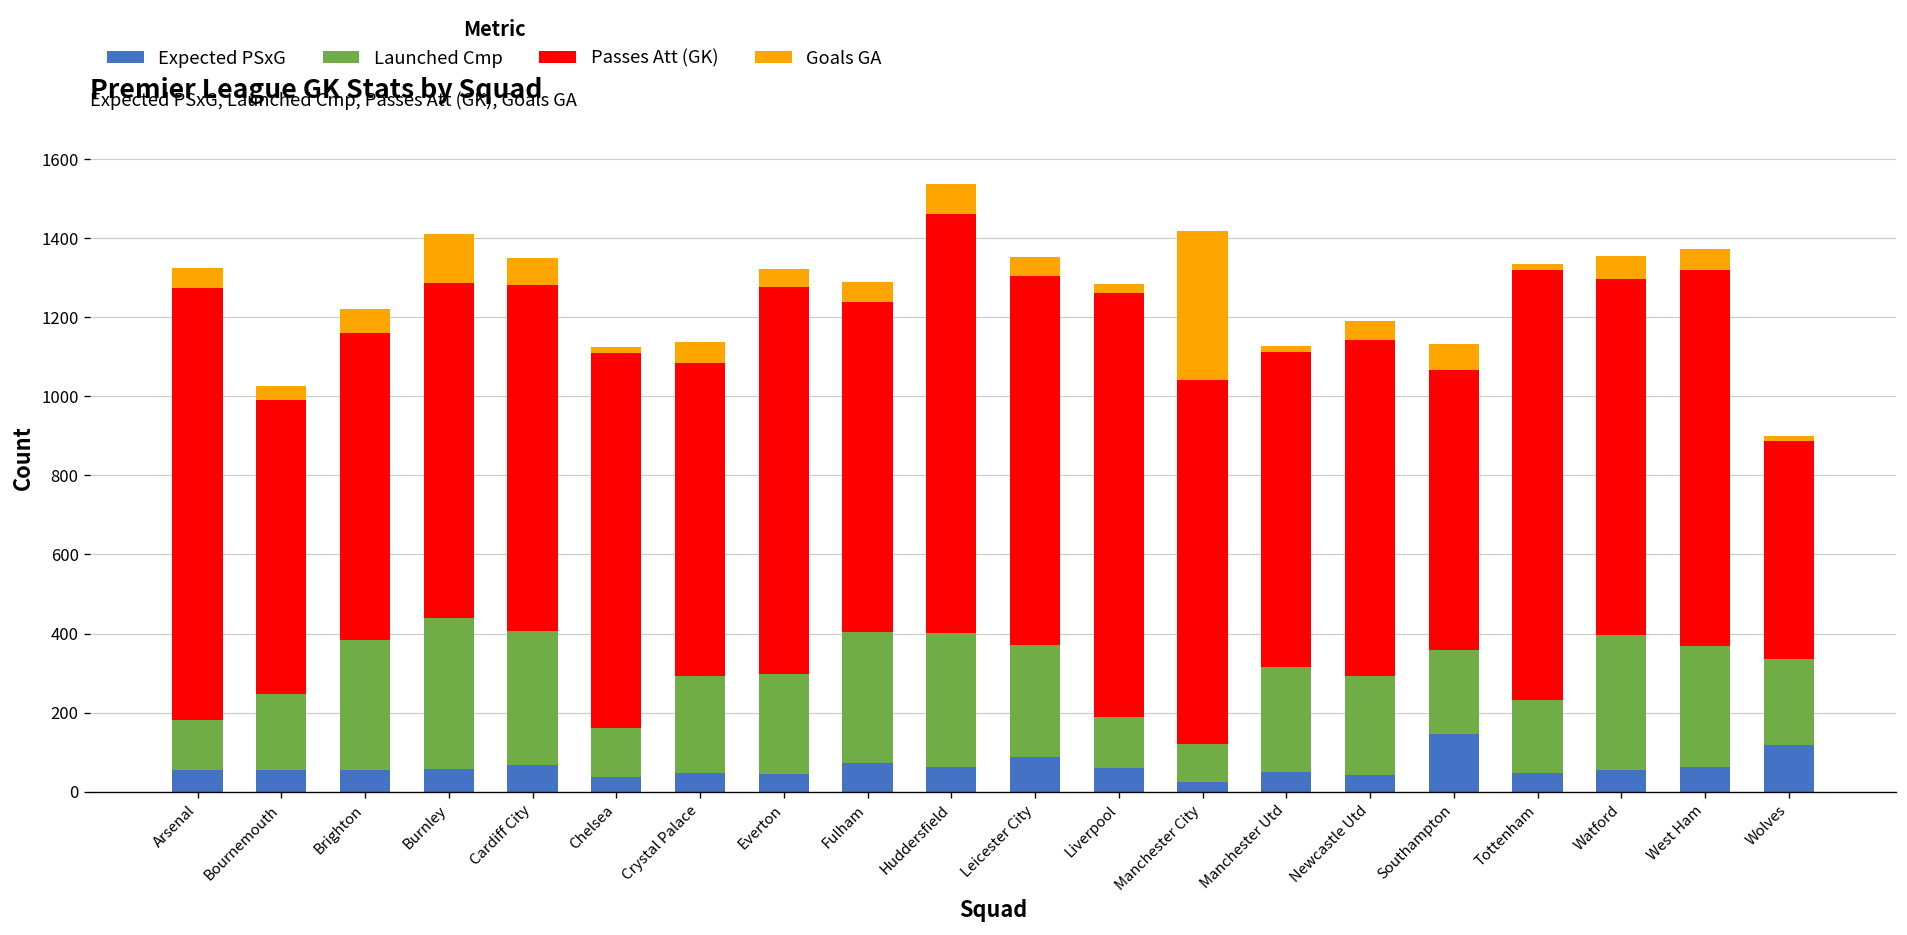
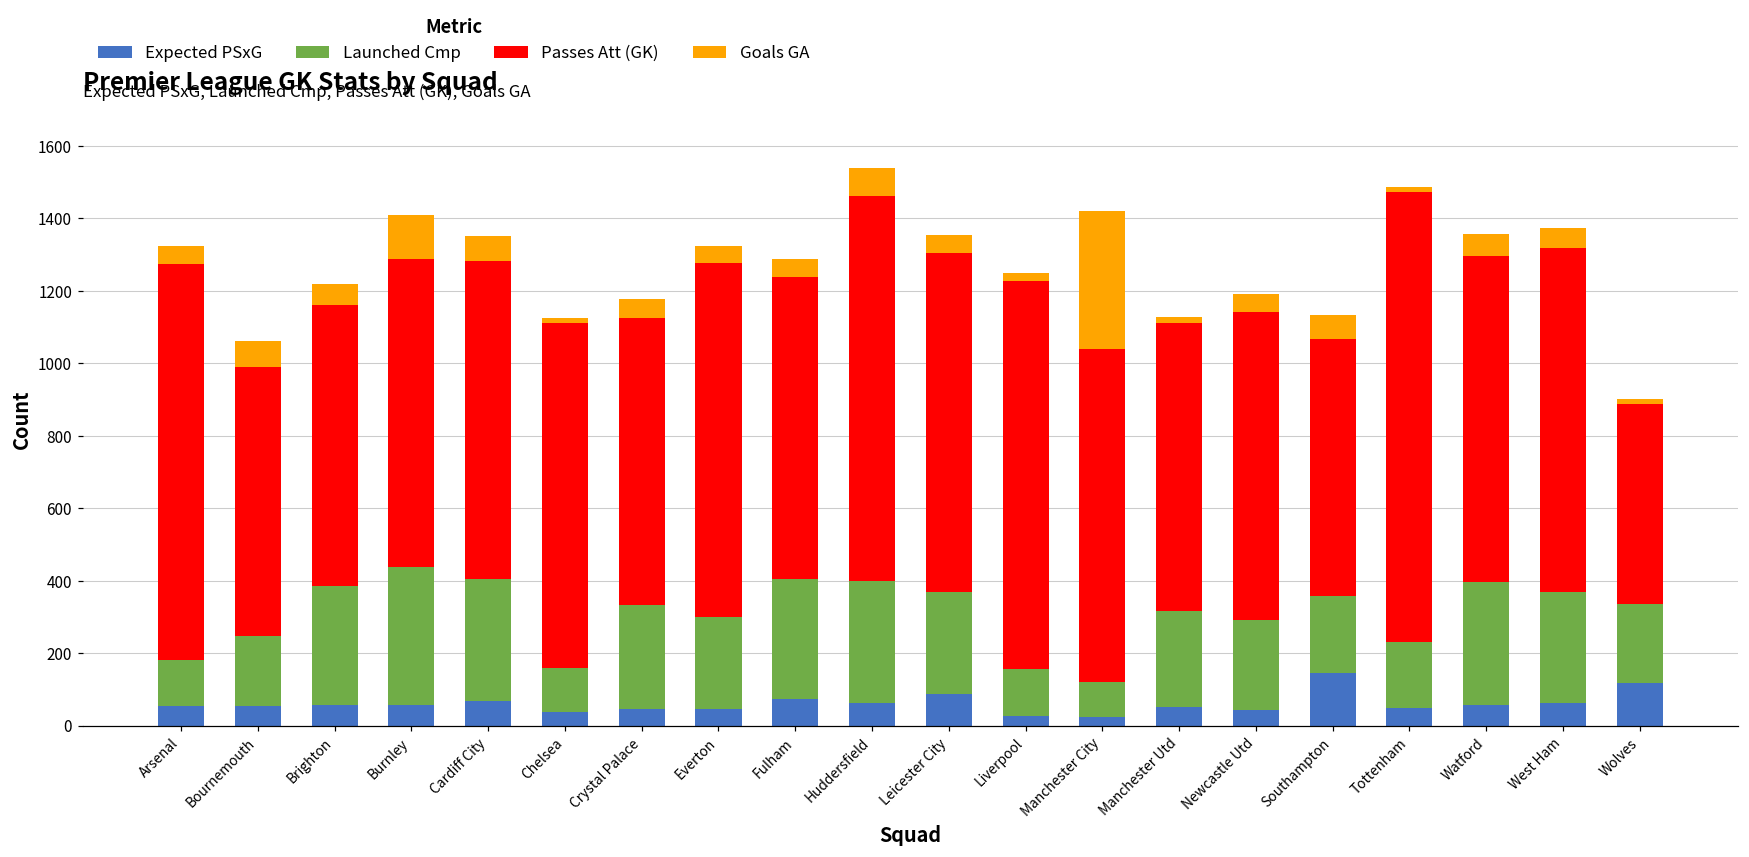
Goals GA, Bournemouth: 40 -> 70
Launched Cmp, Crystal Palace: 250 -> 290
Expected PSxG, Liverpool: 60 -> 30
Passes Att (GK), Tottenham: 1090 -> 1240
